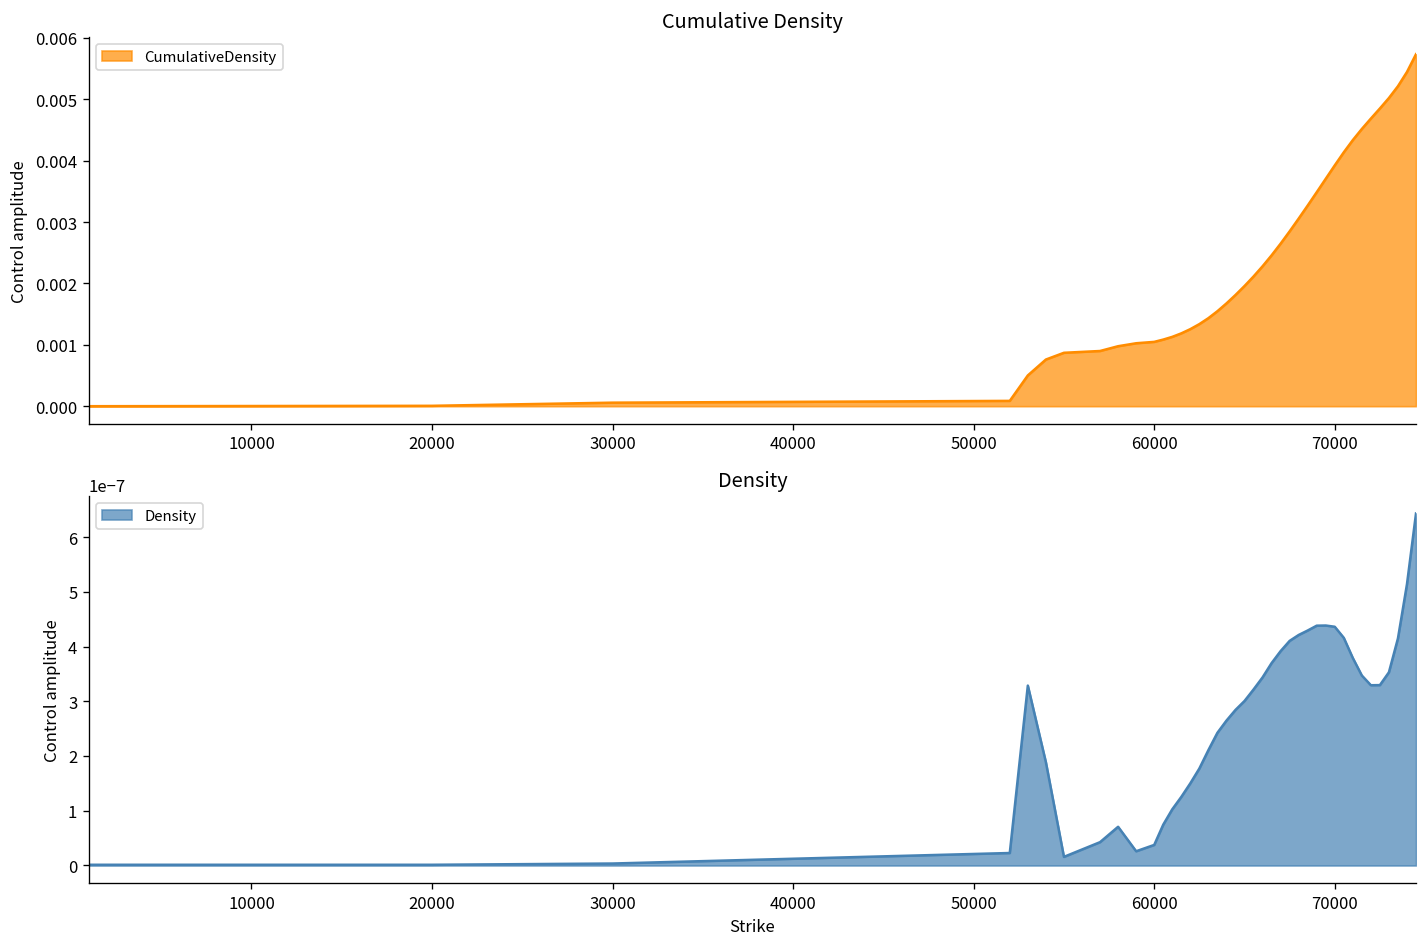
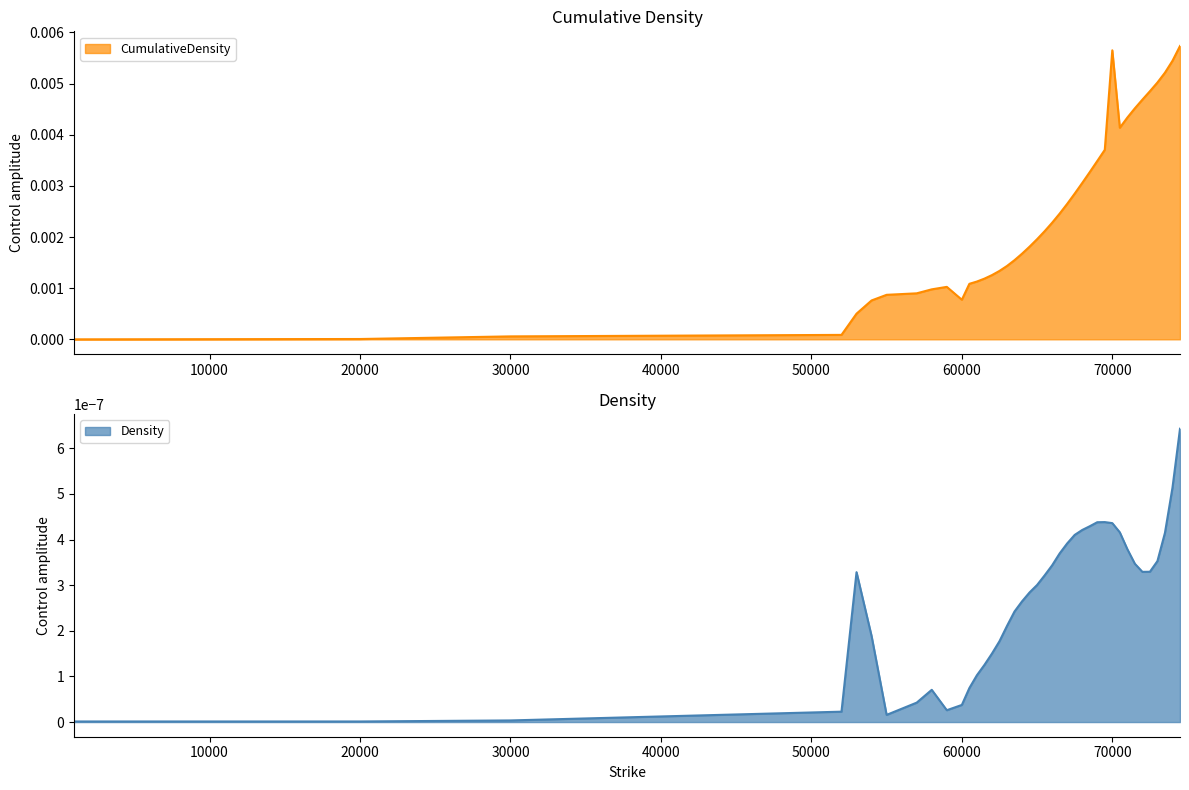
Cumulative Density, 60000: 0.0010 -> 0.0008
Cumulative Density, 70000: 0.0039 -> 0.0057
